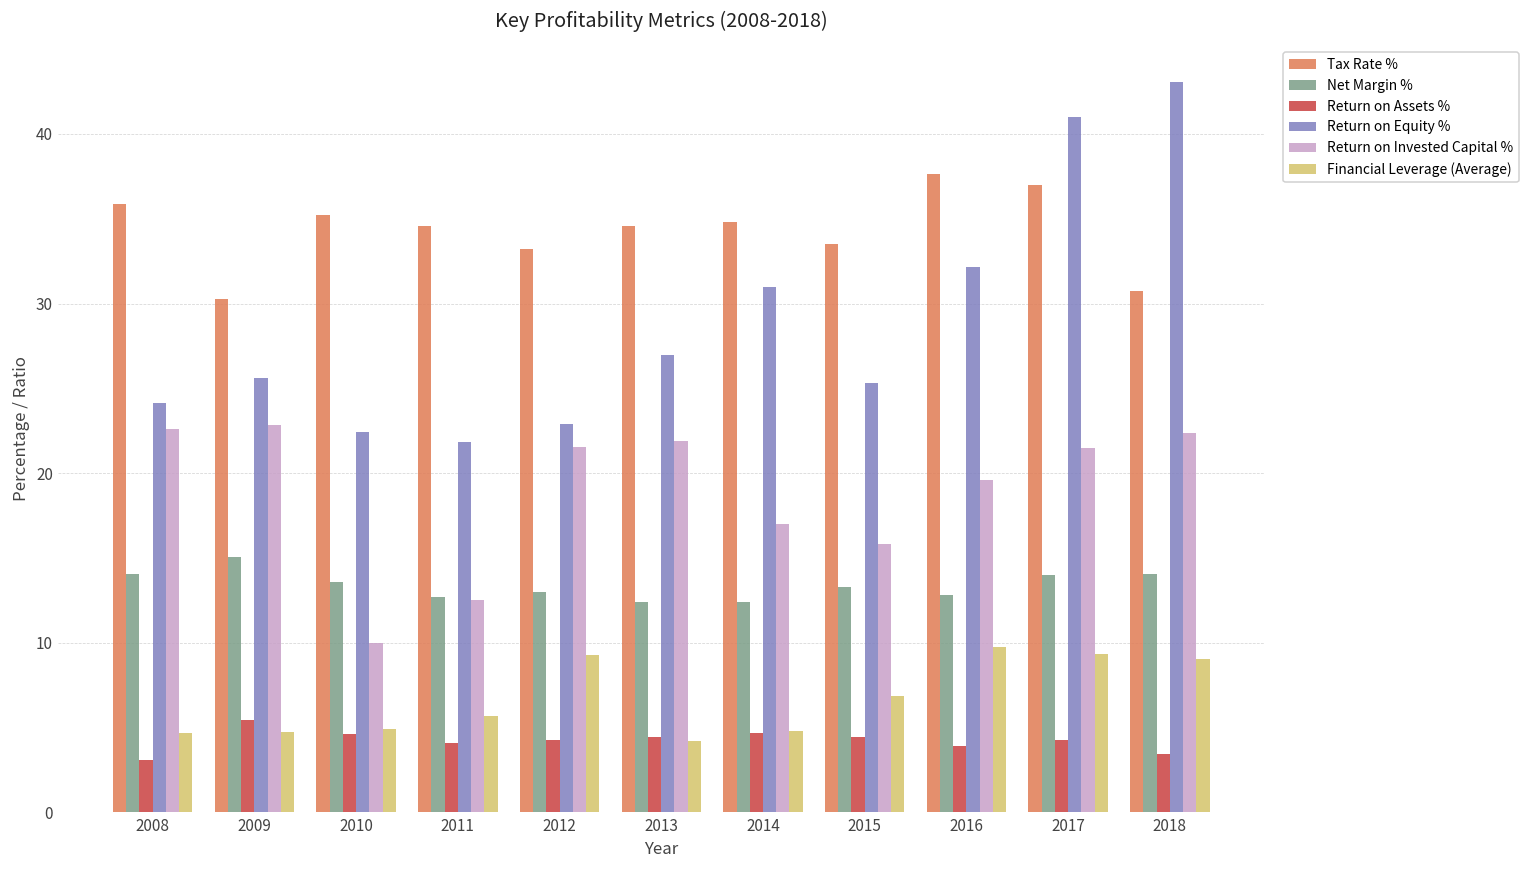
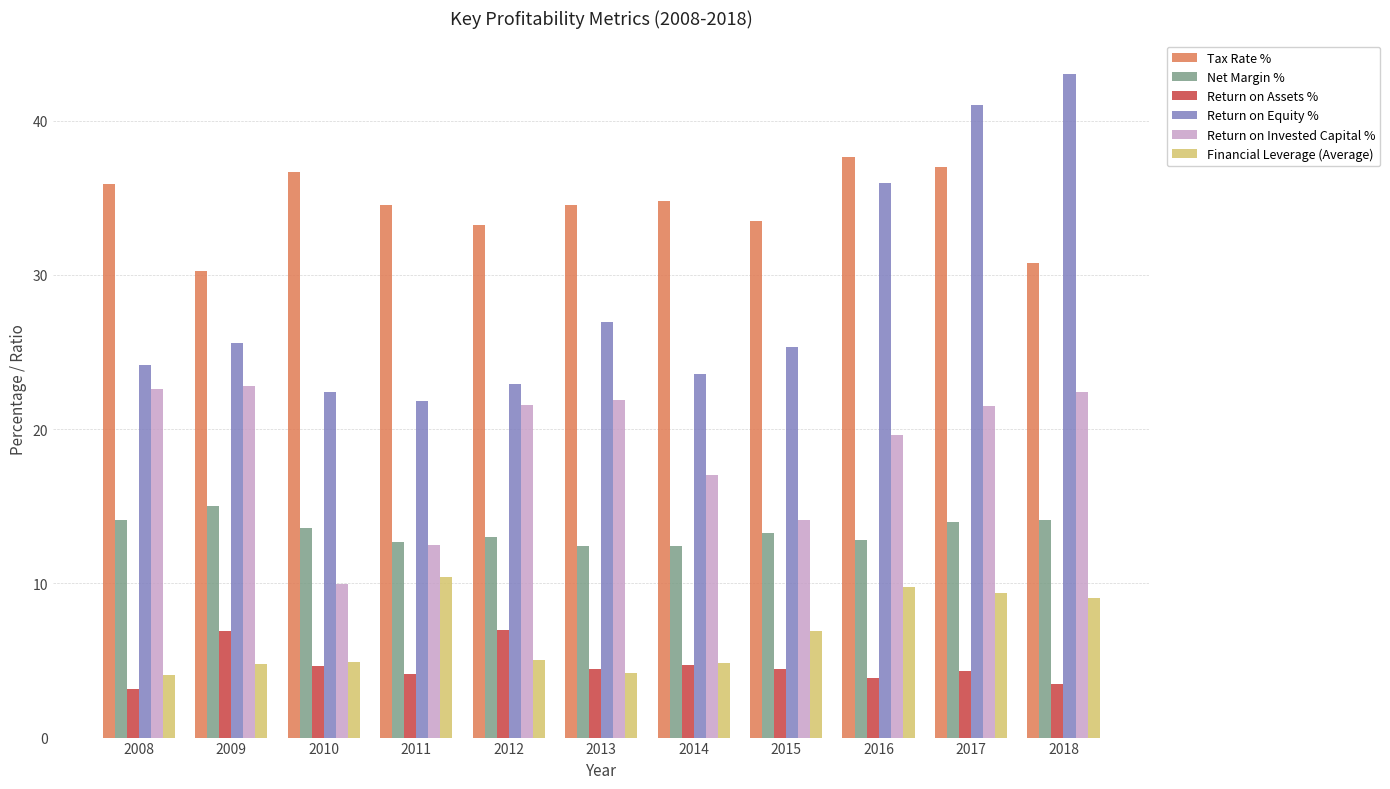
Financial Leverage (Average), 2008: 4.7 -> 4.1
Return on Assets %, 2009: 5.4 -> 6.9
Tax Rate %, 2010: 35.2 -> 36.7
Financial Leverage (Average), 2011: 5.7 -> 10.4
Return on Assets %, 2012: 4.3 -> 7.0
Financial Leverage (Average), 2012: 9.3 -> 5.0
Return on Equity %, 2014: 31.0 -> 23.6
Return on Invested Capital %, 2015: 15.8 -> 14.1
Return on Equity %, 2016: 32.1 -> 35.9
